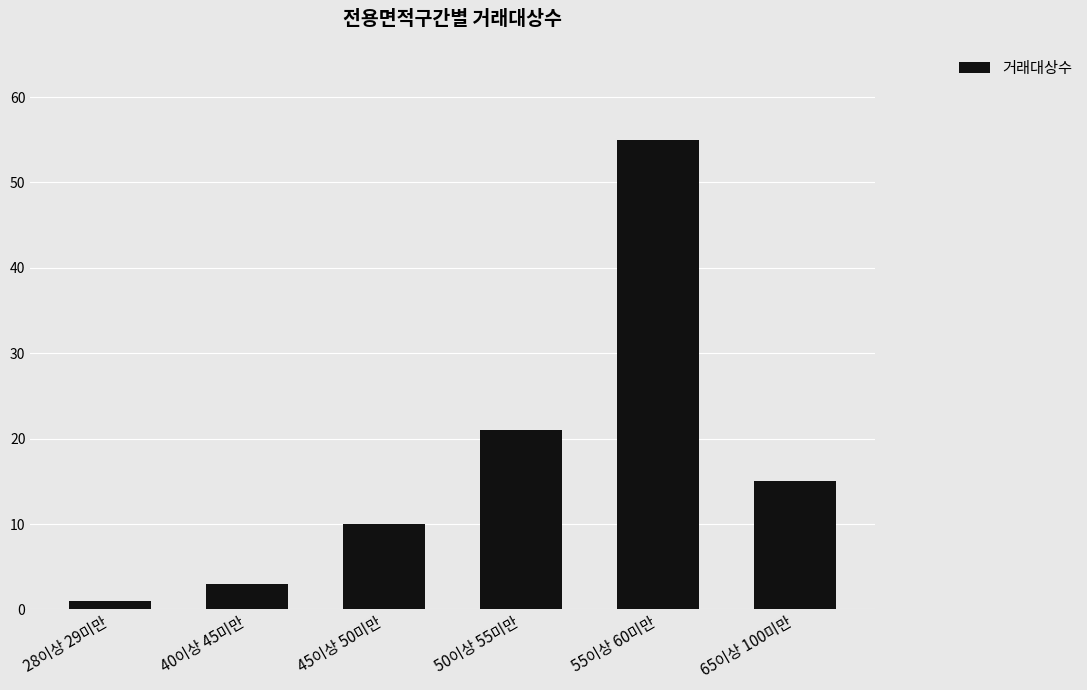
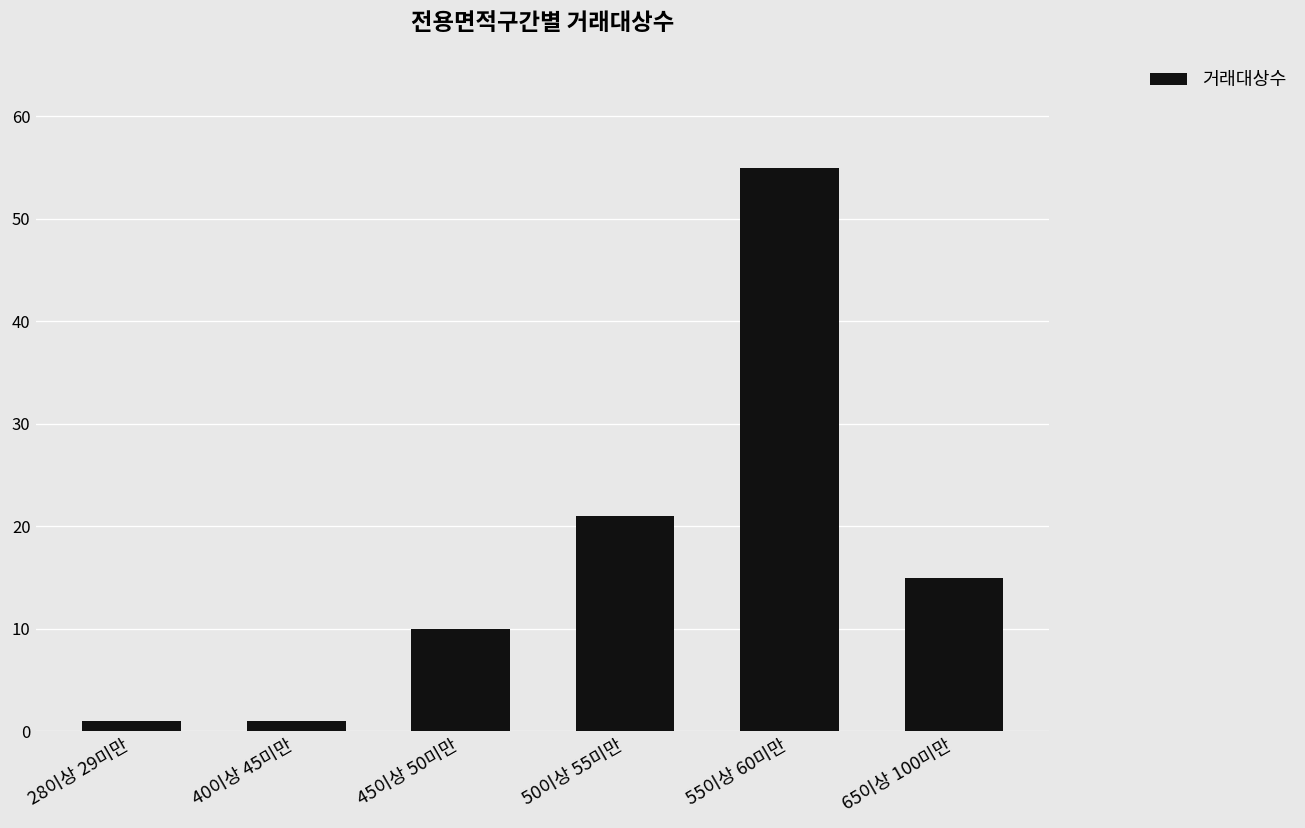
40이상 45미만: 3 -> 1
